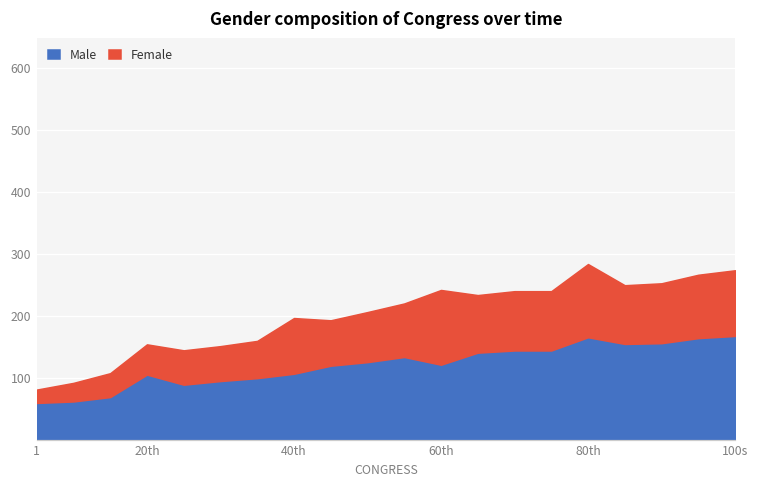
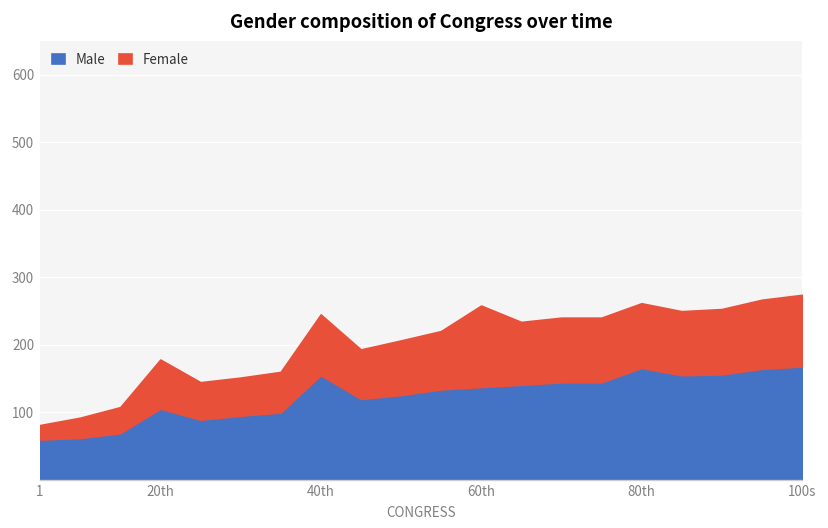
Female, 20th: 50 -> 70
Male, 40th: 110 -> 150
Male, 60th: 120 -> 140
Female, 80th: 120 -> 100
